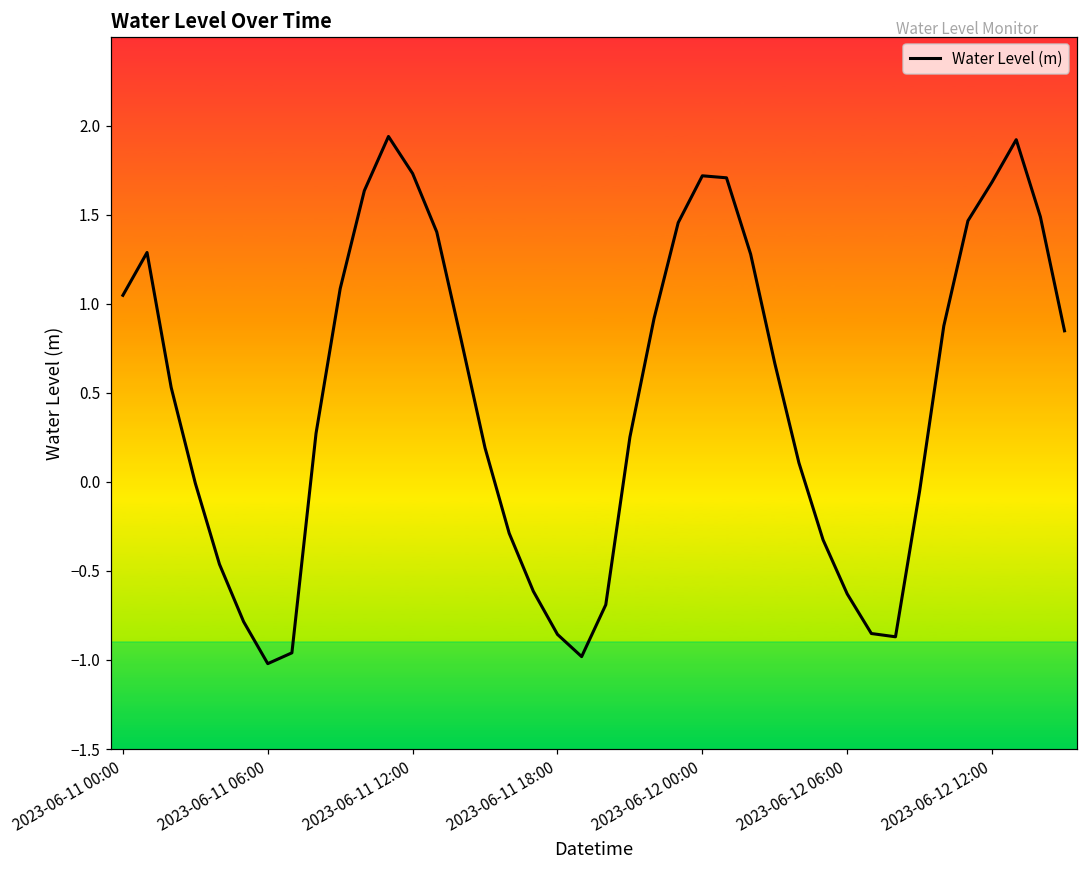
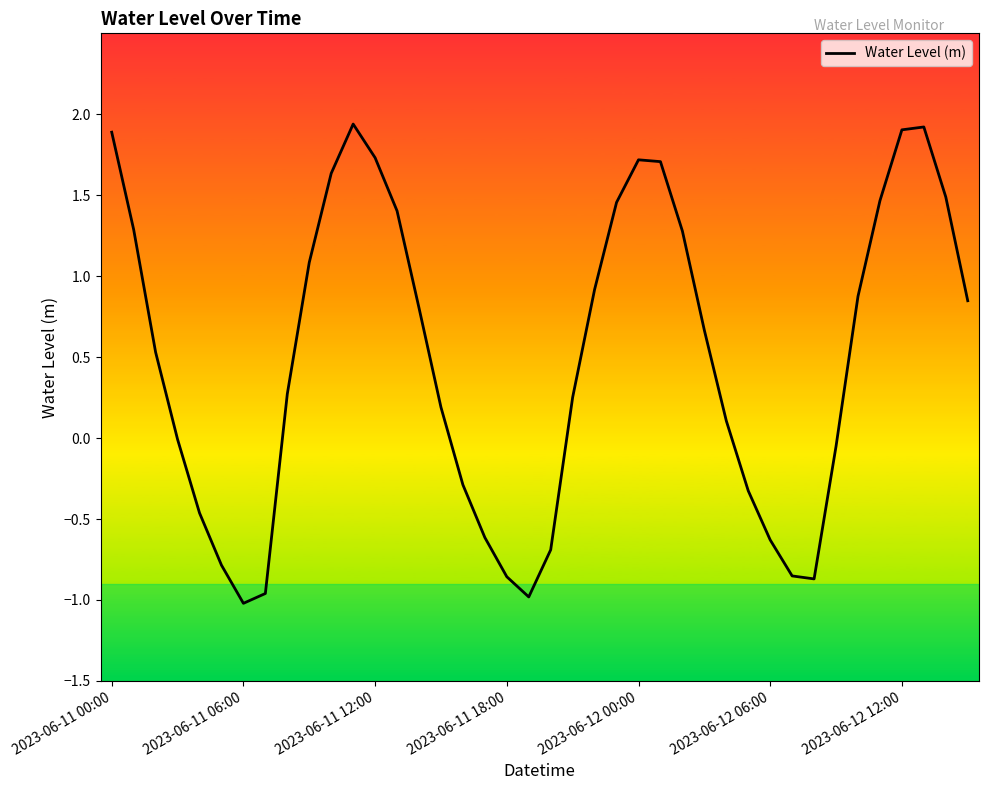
2023-06-11 00:00: 1.05 -> 1.89
2023-06-12 12:00: 1.68 -> 1.90
